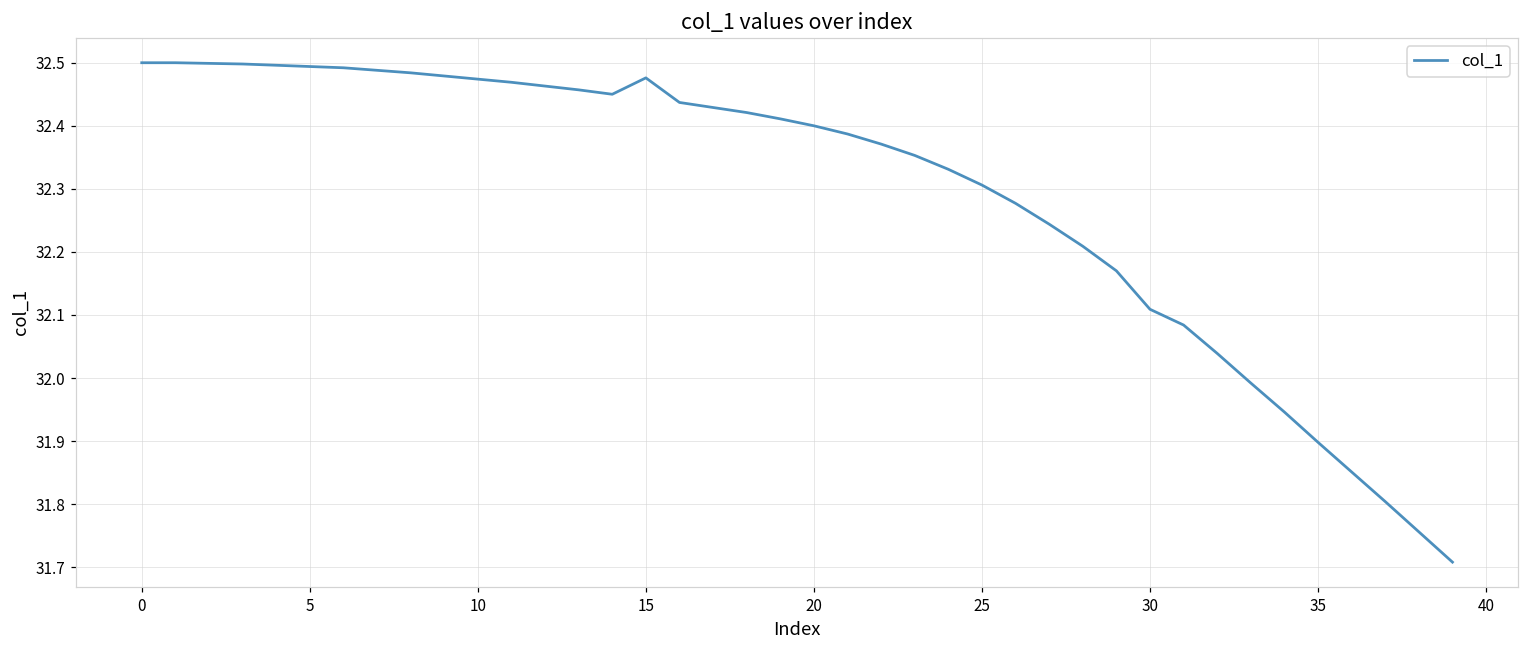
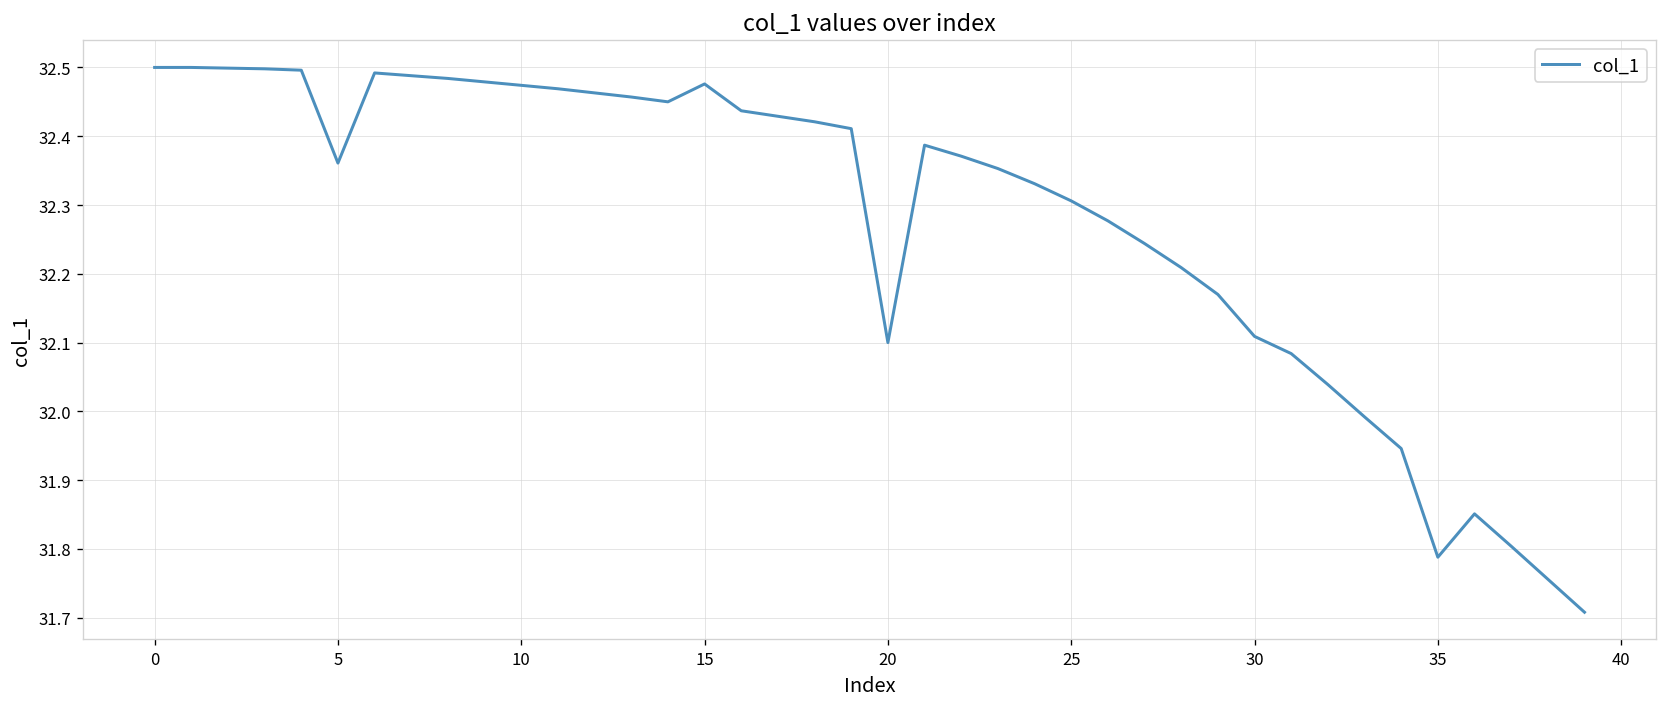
5: 32.49 -> 32.36
20: 32.4 -> 32.1
35: 31.90 -> 31.79
